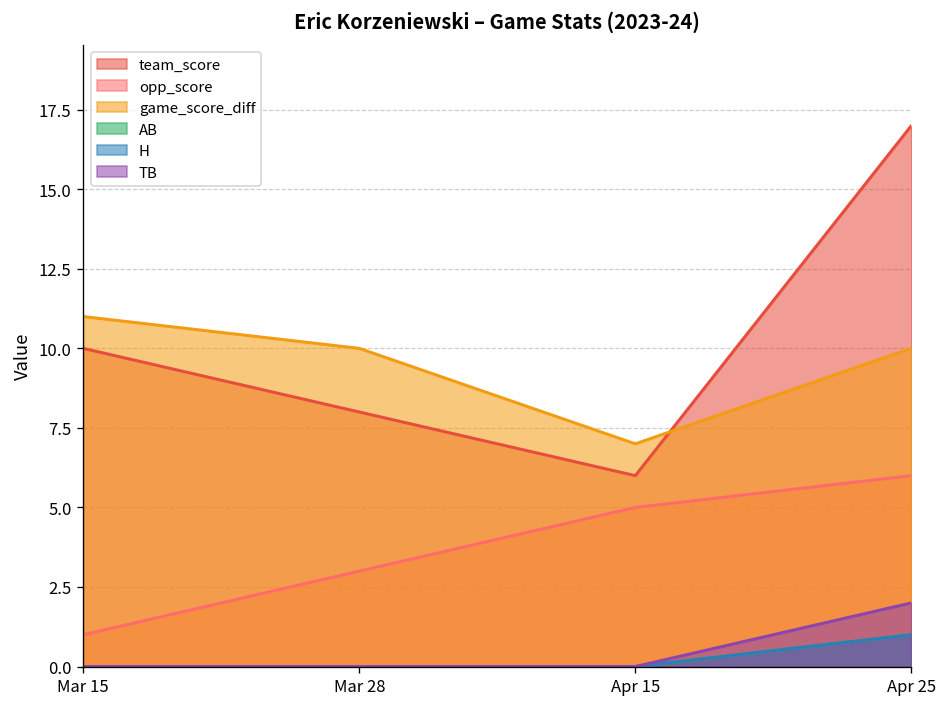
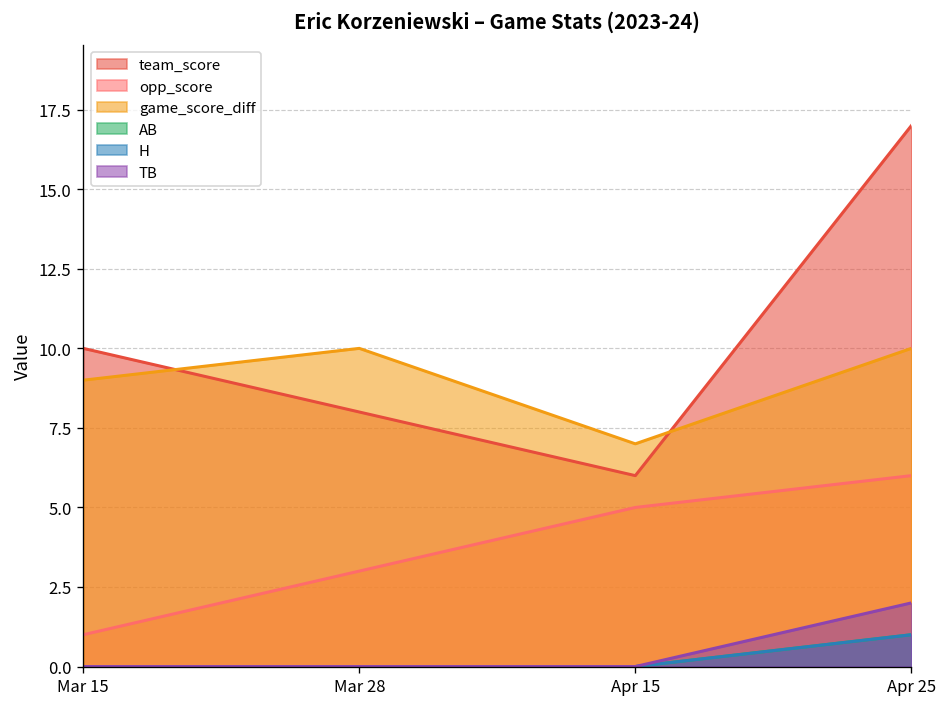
game_score_diff, Mar 15: 11 -> 9
